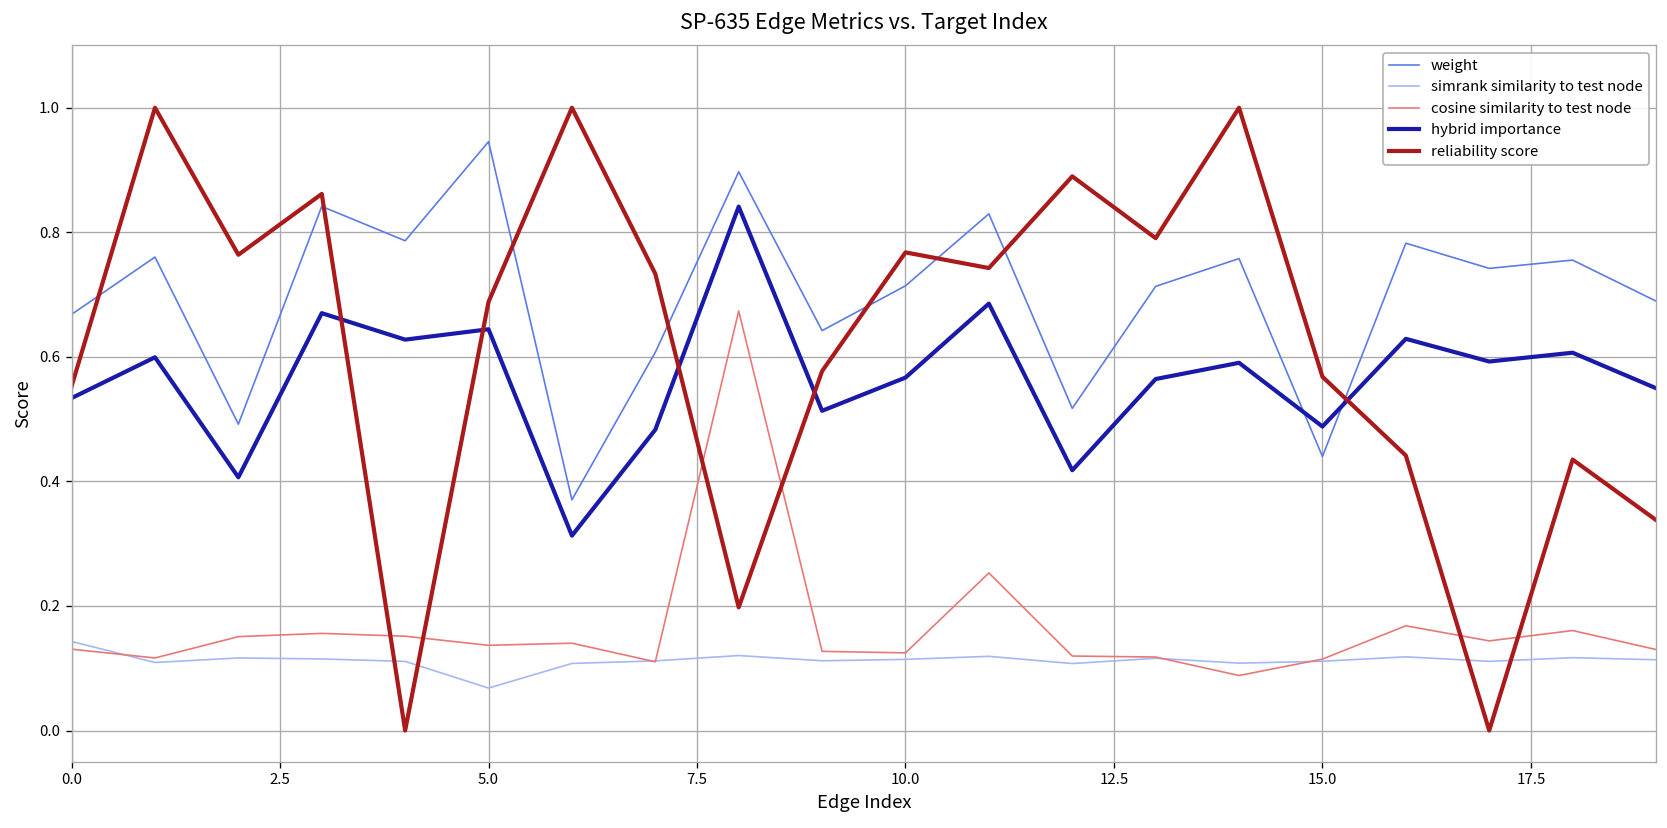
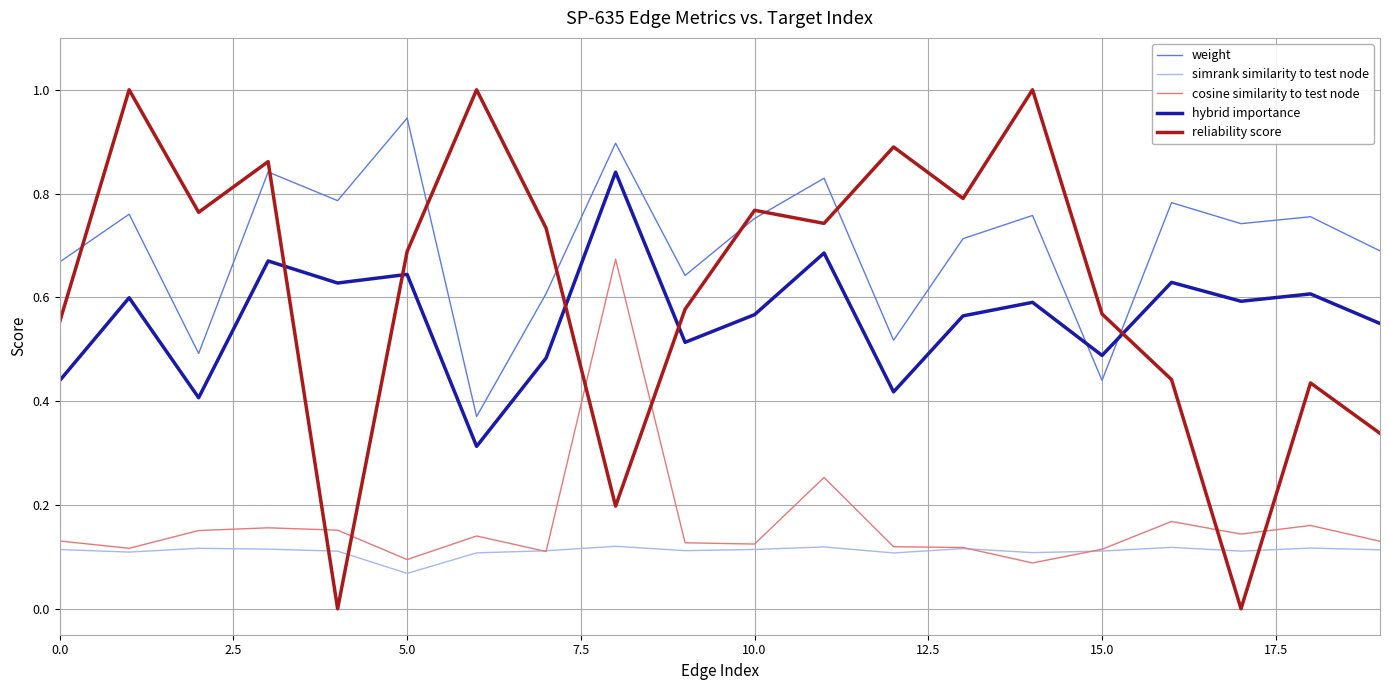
simrank similarity to test node, 0.0: 0.14 -> 0.11
hybrid importance, 0.0: 0.53 -> 0.44
cosine similarity to test node, 5.0: 0.14 -> 0.09
weight, 10.0: 0.71 -> 0.75
